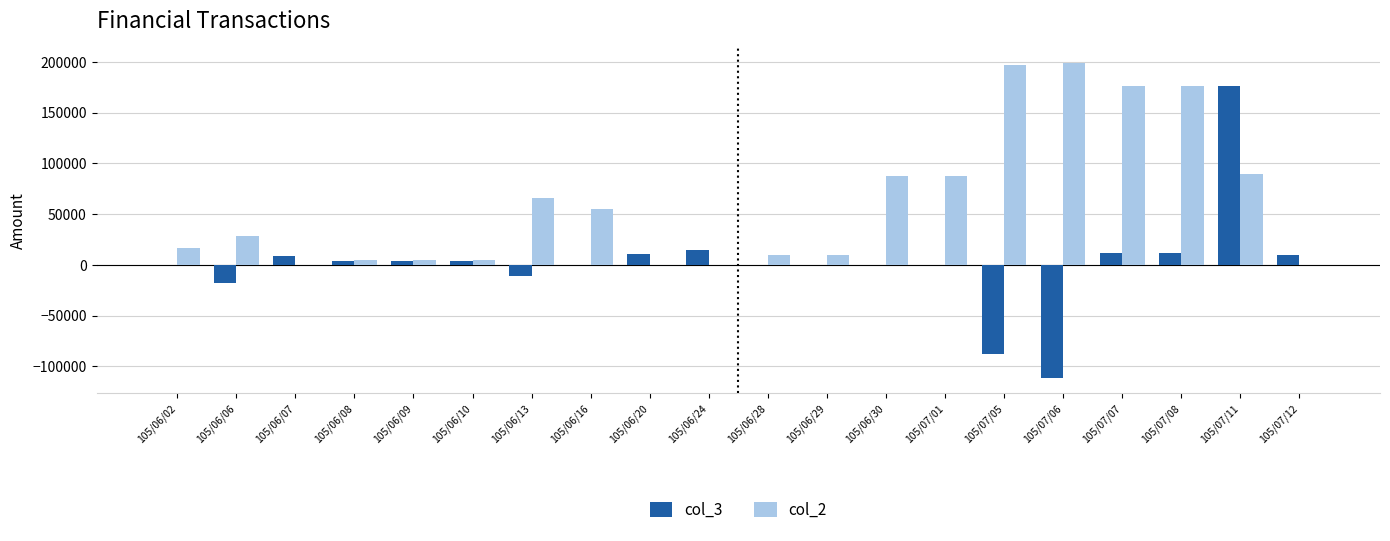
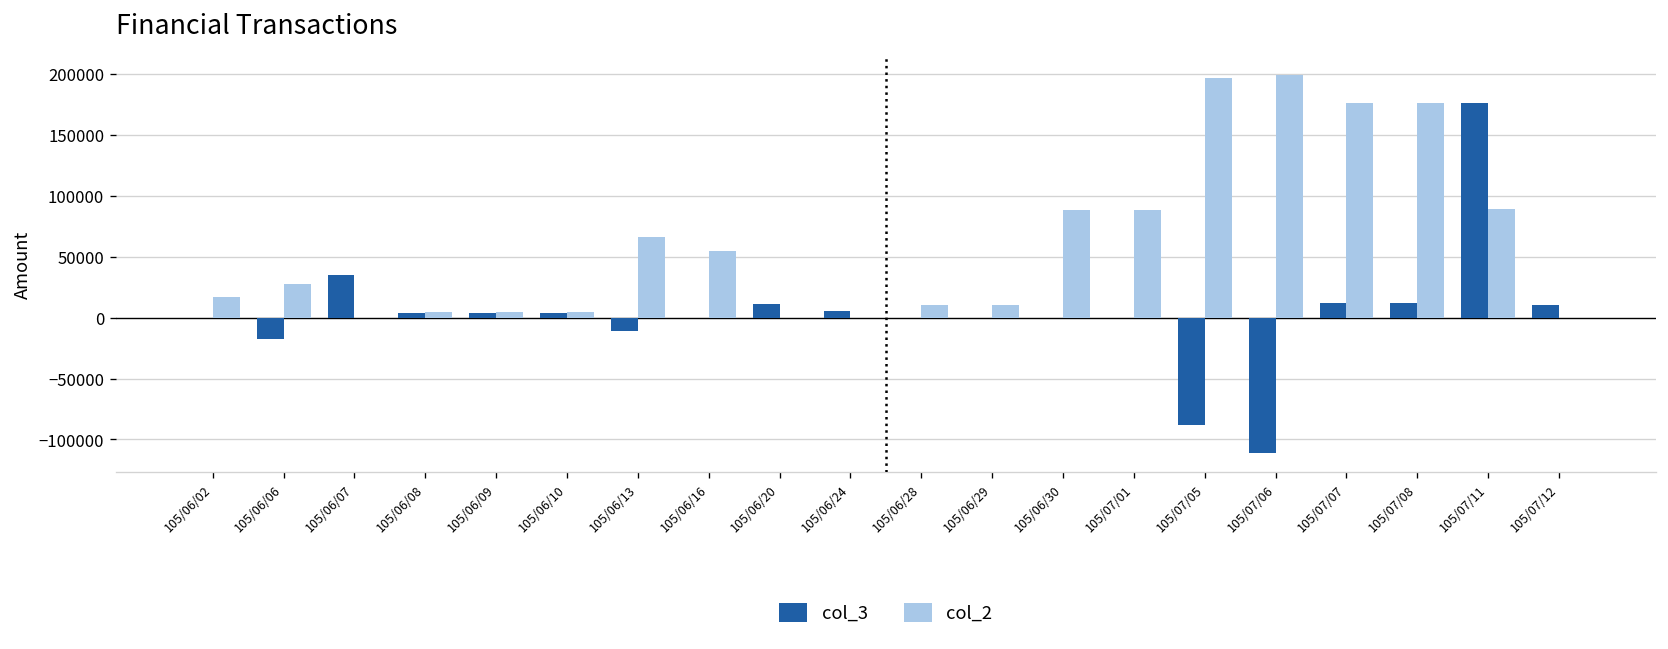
col_3, 105/06/07: 9000 -> 35000
col_3, 105/06/24: 15000 -> 5000
